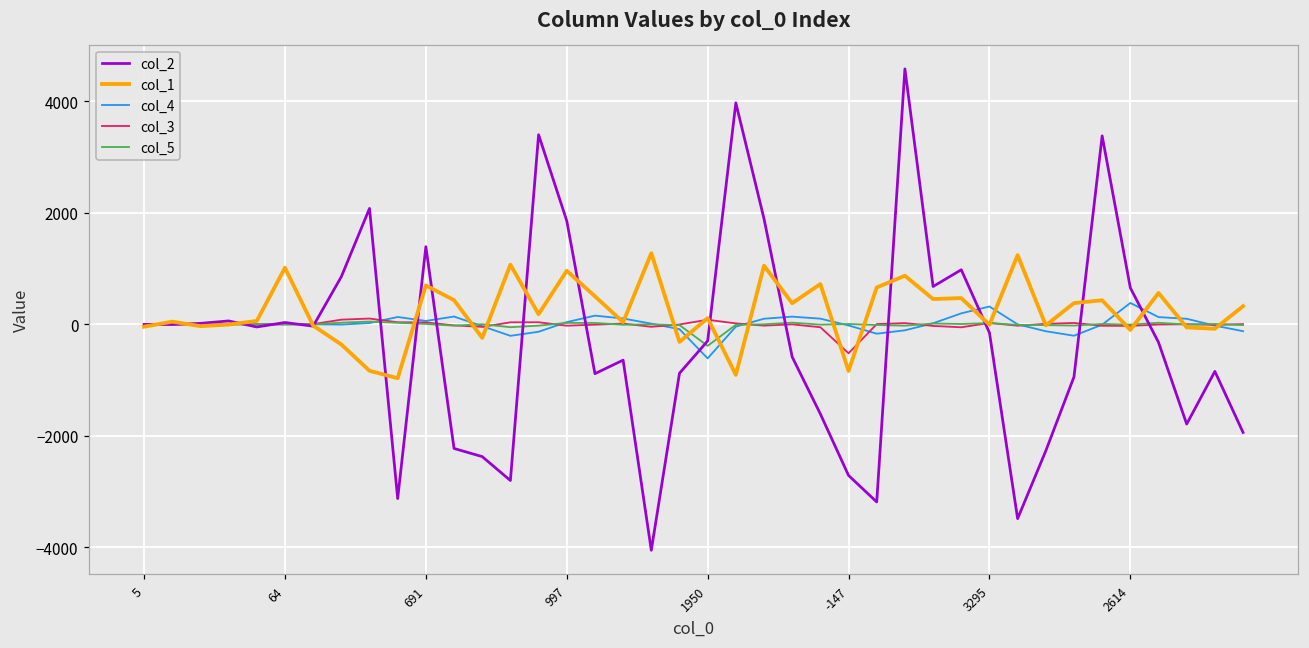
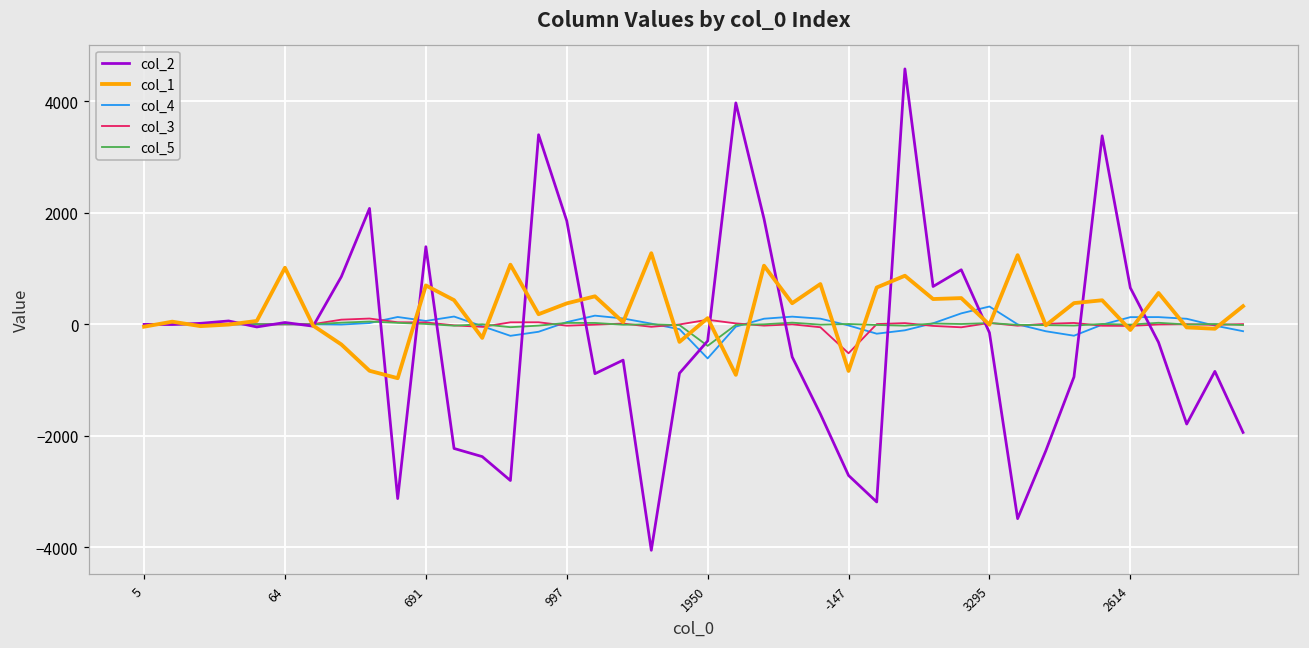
col_1, 997: 1000 -> 400
col_4, 2614: 400 -> 100
